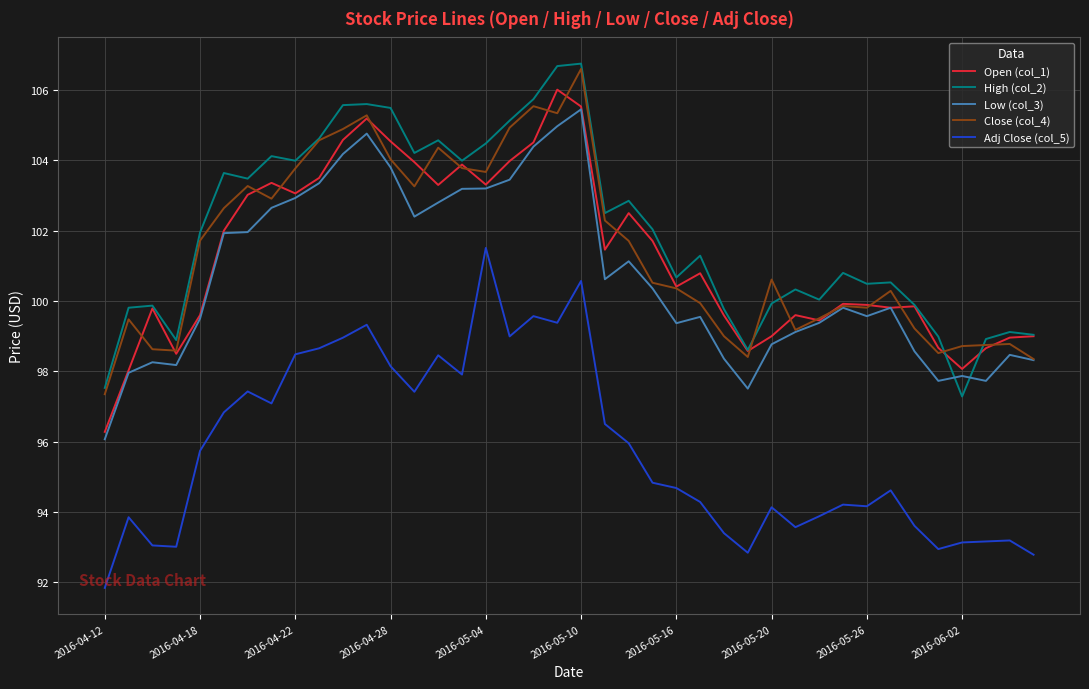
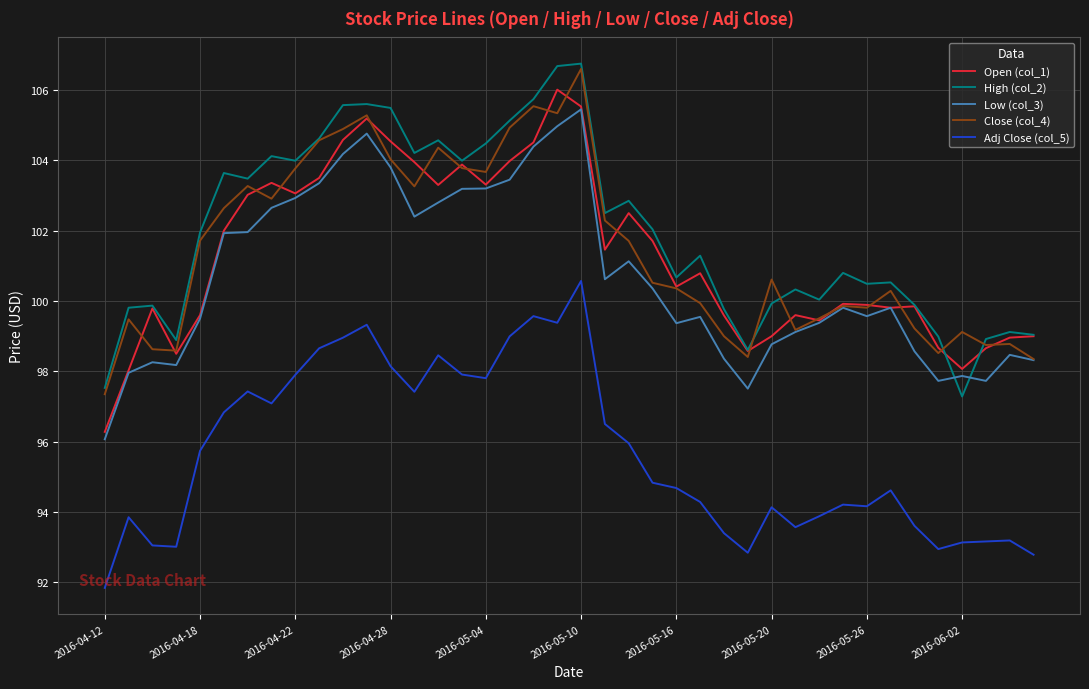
Adj Close (col_5), 2016-04-22: 98.5 -> 97.9
Adj Close (col_5), 2016-05-04: 101.5 -> 97.8
Close (col_4), 2016-06-02: 98.7 -> 99.1
